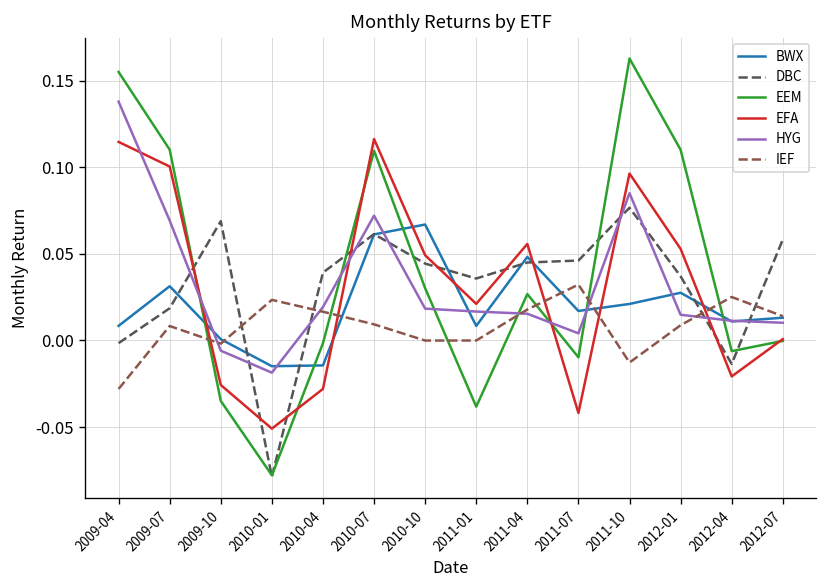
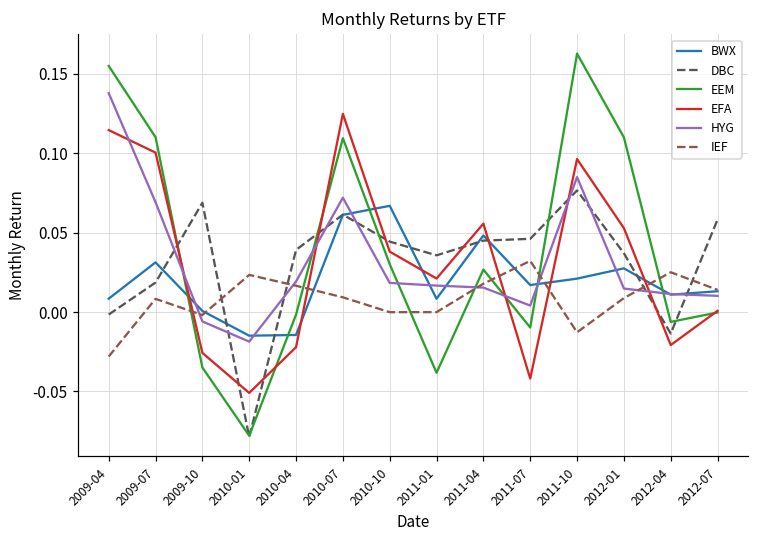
EFA, 2010-04: -0.028 -> -0.022
EFA, 2010-07: 0.116 -> 0.125
EFA, 2010-10: 0.049 -> 0.038
